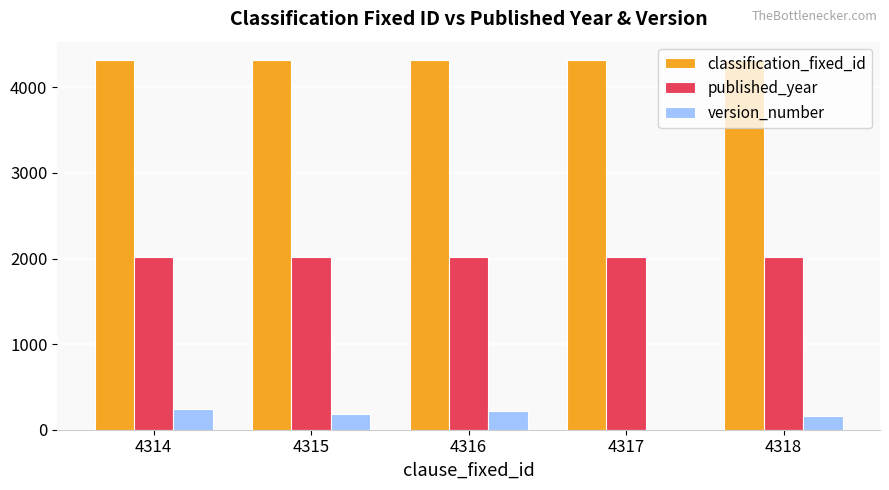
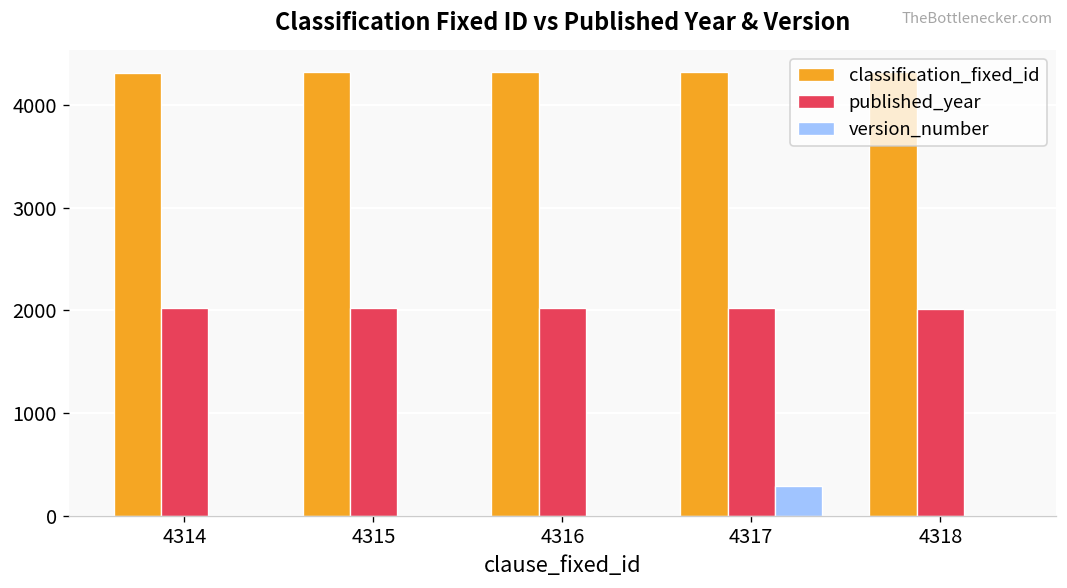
version_number, 4314: 200 -> 0
version_number, 4315: 200 -> 0
version_number, 4316: 200 -> 0
version_number, 4317: 0 -> 300
version_number, 4318: 200 -> 0
